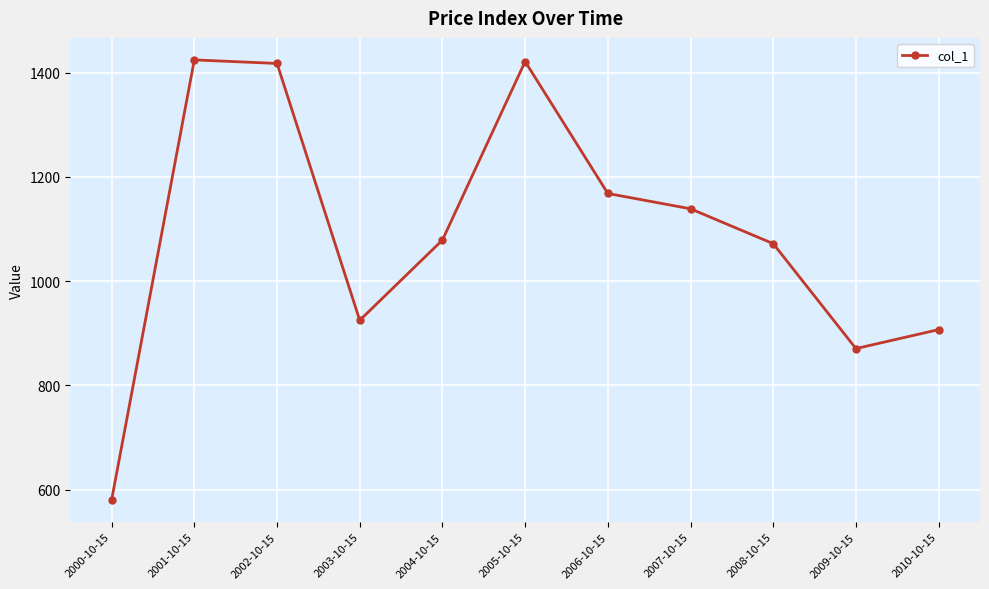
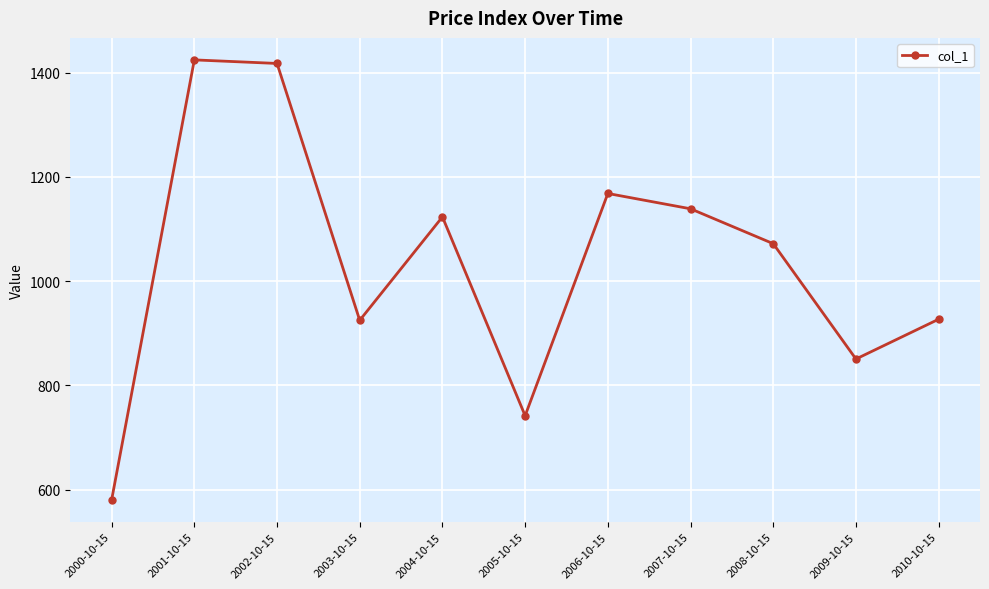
2004-10-15: 1080 -> 1120
2005-10-15: 1420 -> 740
2009-10-15: 870 -> 850
2010-10-15: 910 -> 930
